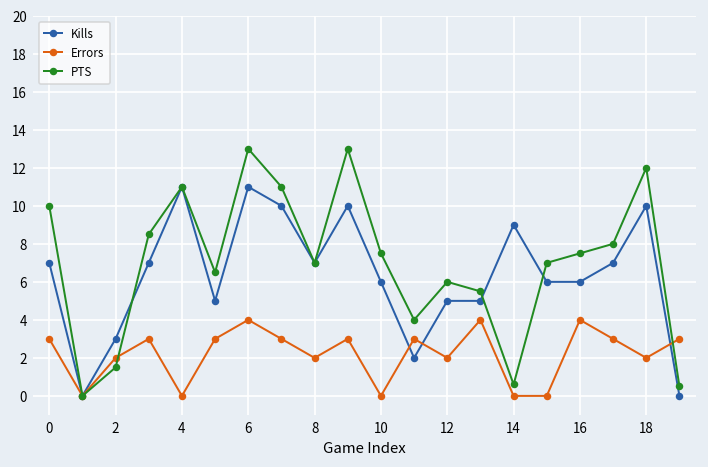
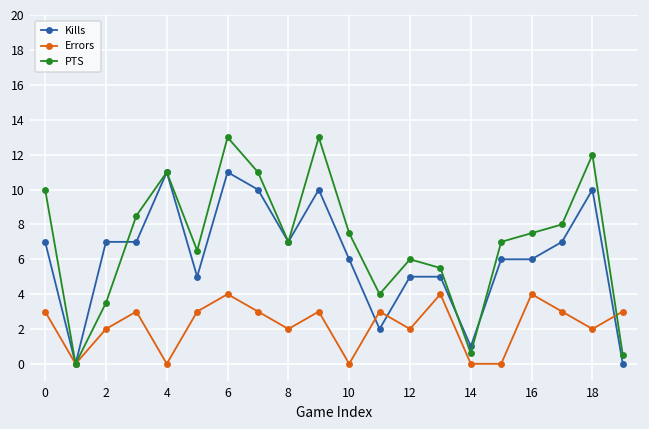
Kills, 2: 3 -> 7
PTS, 2: 1.5 -> 3.5
Kills, 14: 9 -> 1
